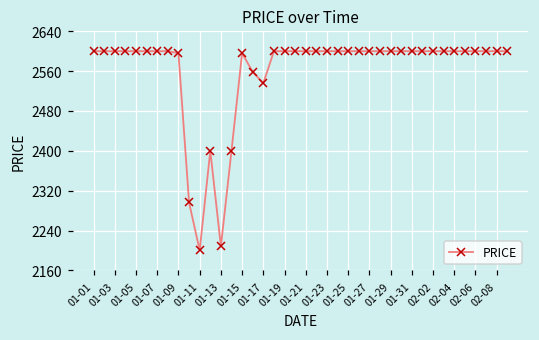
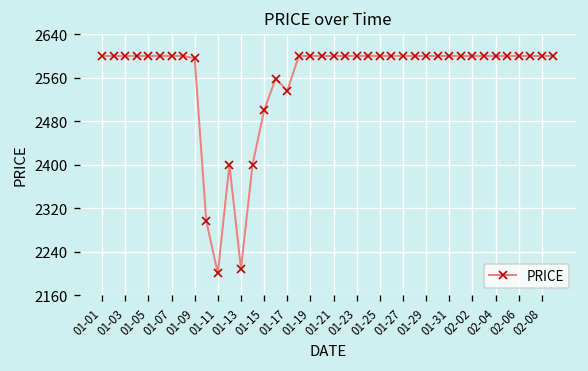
01-15: 2600 -> 2500
